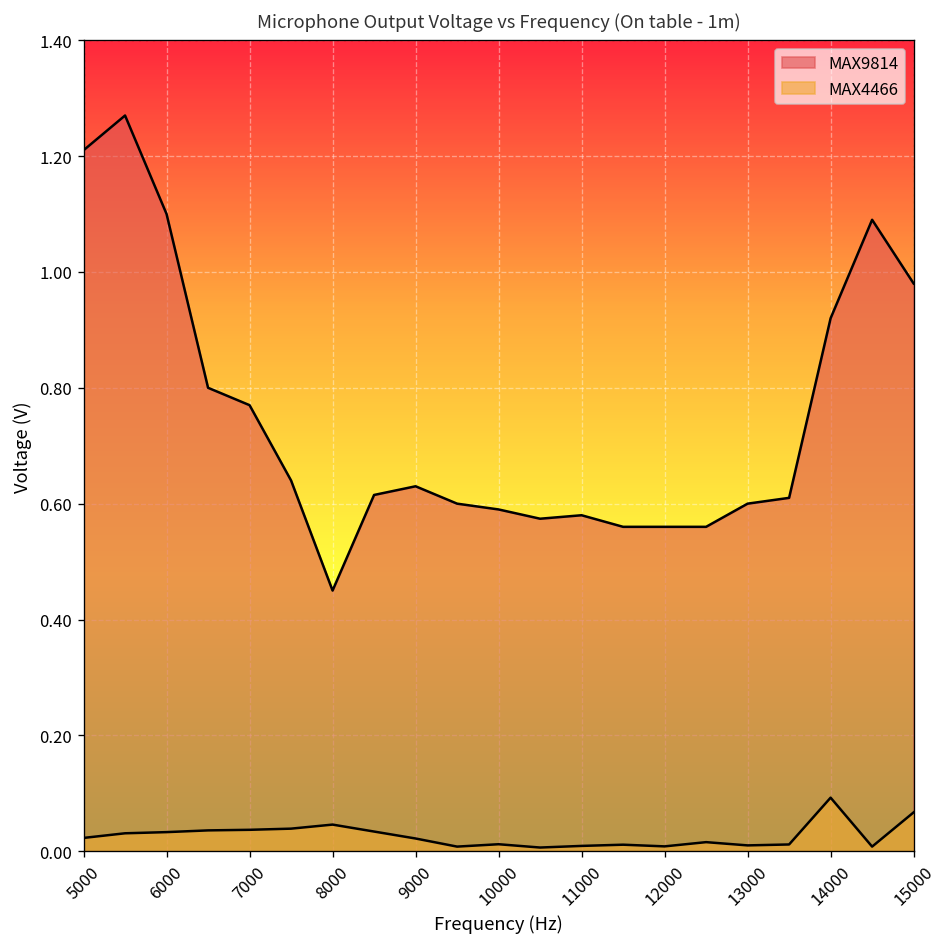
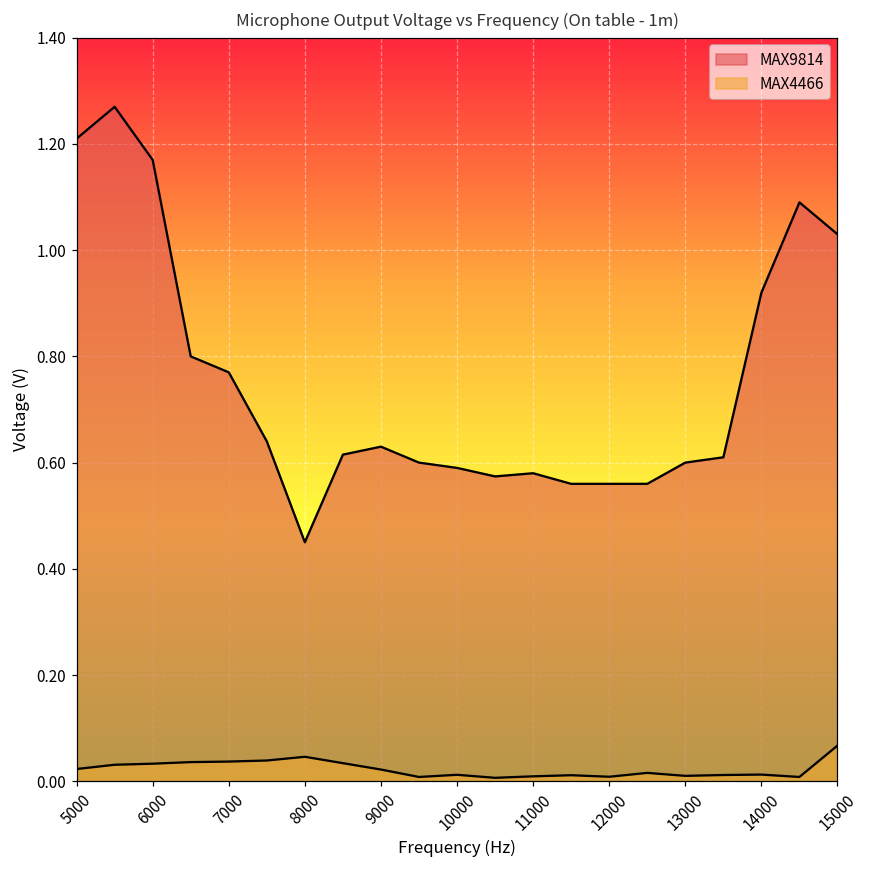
MAX9814, 6000: 1.10 -> 1.17
MAX4466, 14000: 0.09 -> 0.01
MAX9814, 15000: 0.98 -> 1.03
